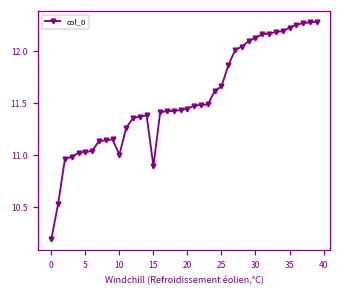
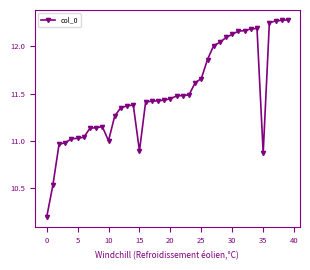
35: 12.2 -> 10.9
